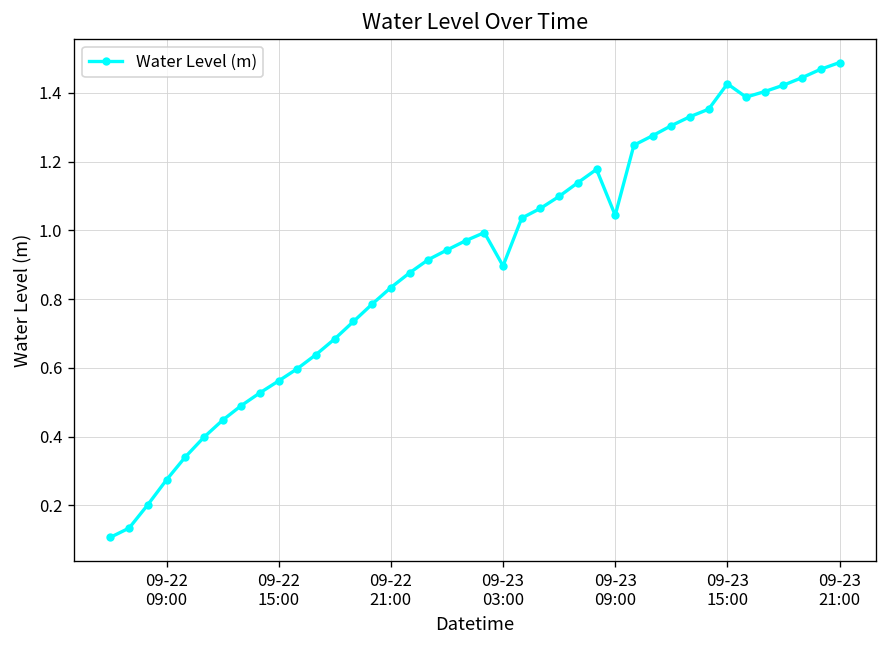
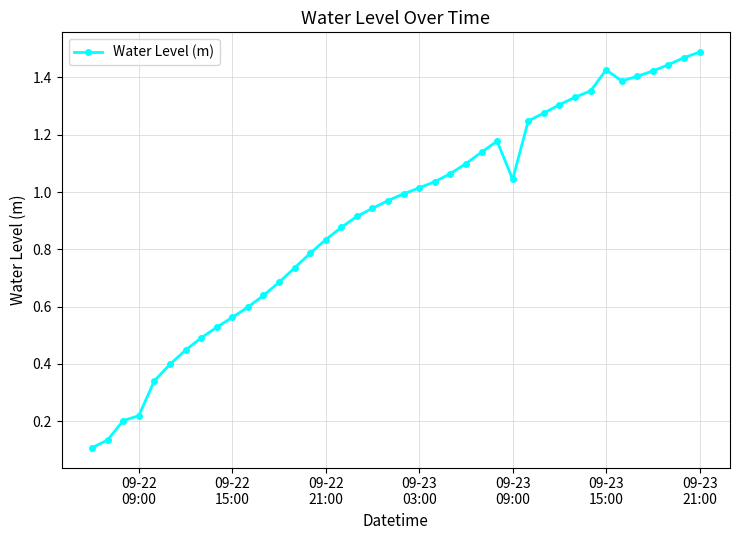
09-22 09:00: 0.27 -> 0.22
09-23 03:00: 0.90 -> 1.01
